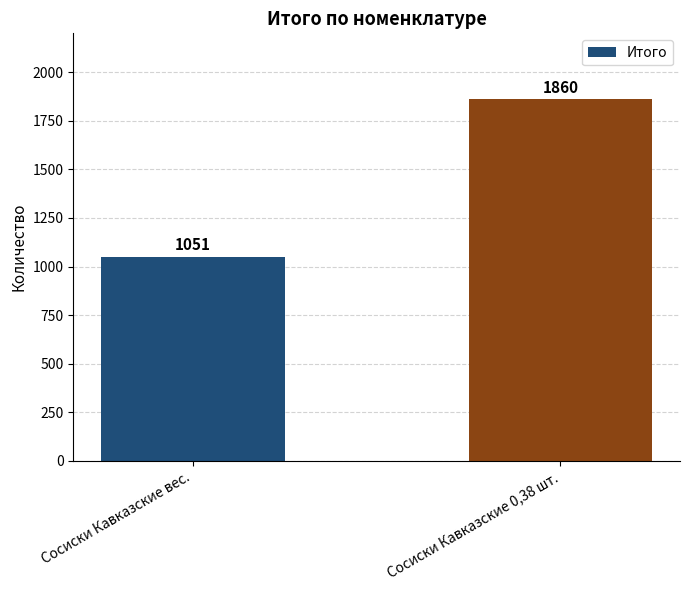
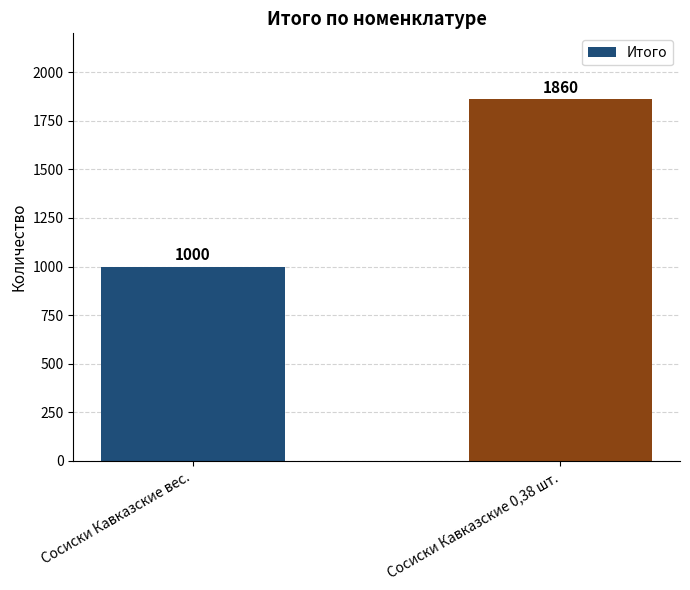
Сосиски Кавказские вес.: 1051 -> 1000
